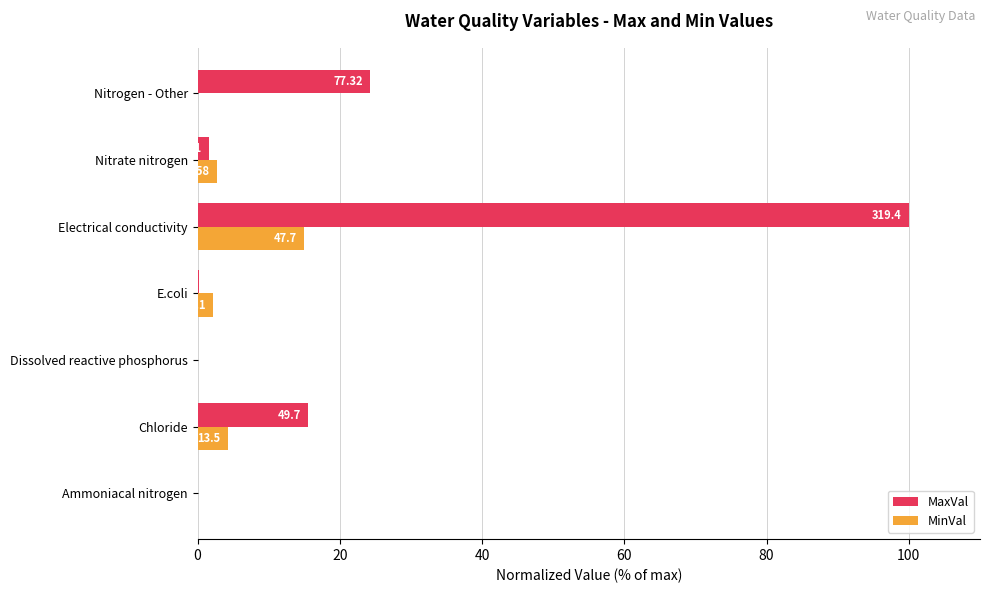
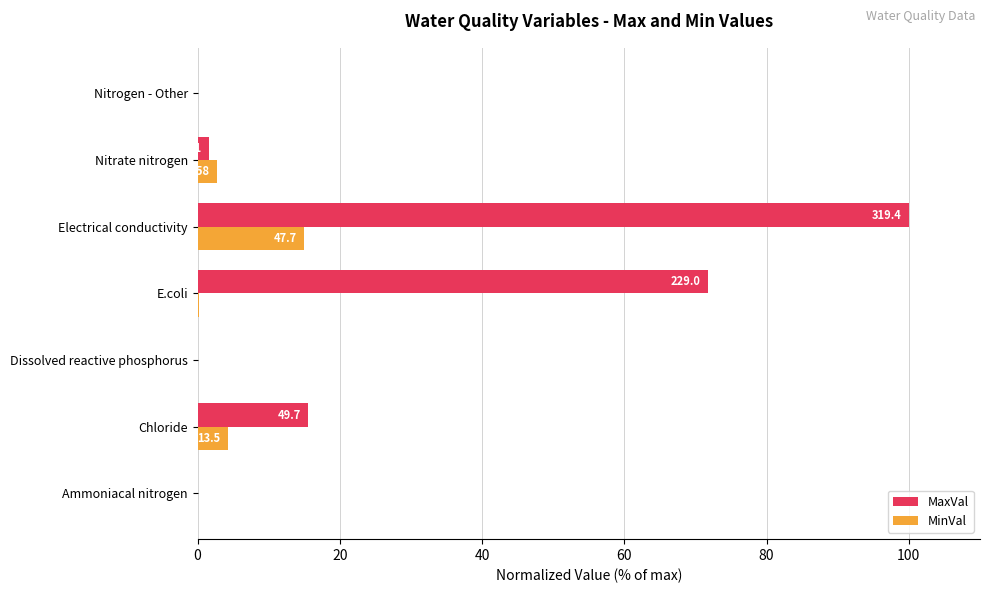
MaxVal, Nitrogen - Other: 24 -> 0
MaxVal, E.coli: 0 -> 72
MinVal, E.coli: 2 -> 0
